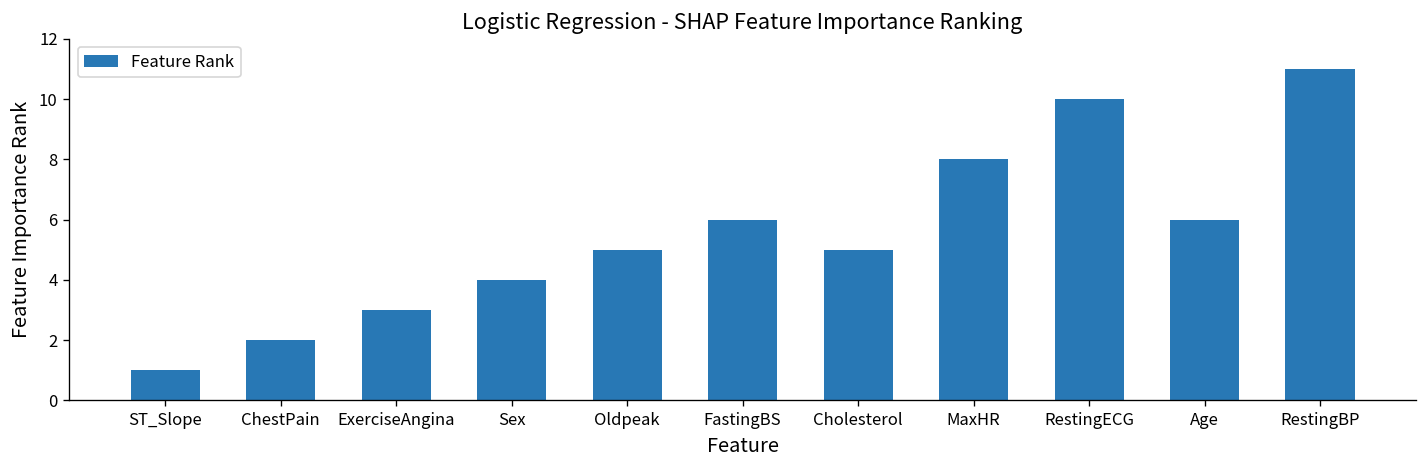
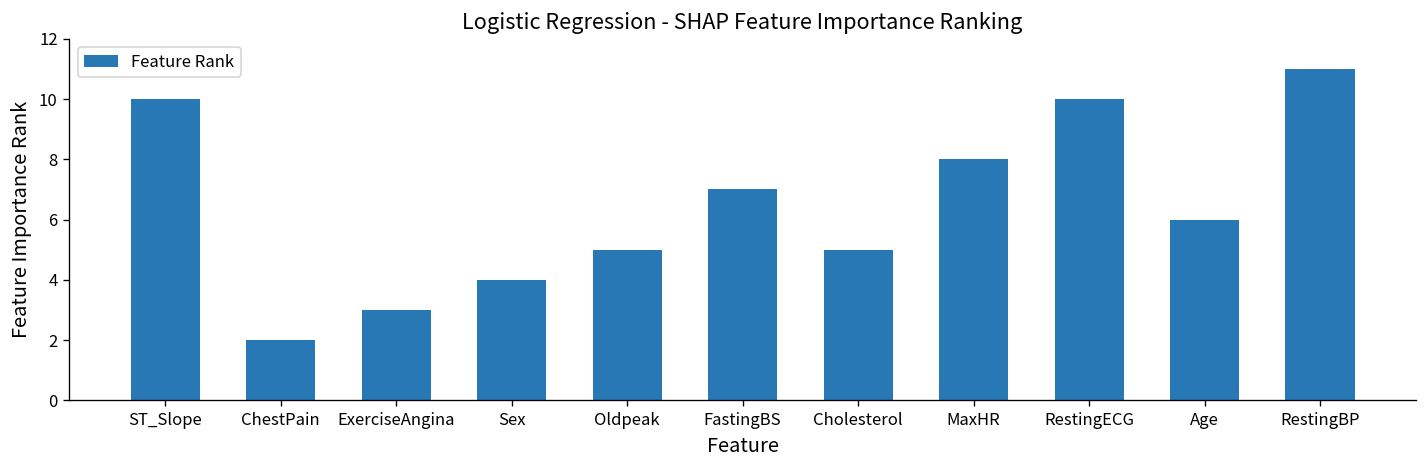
ST_Slope: 1 -> 10
FastingBS: 6 -> 7
